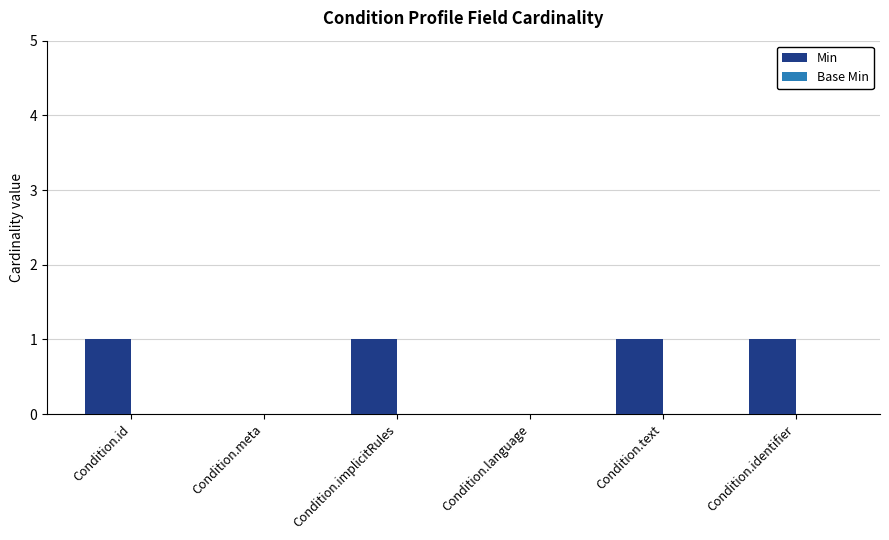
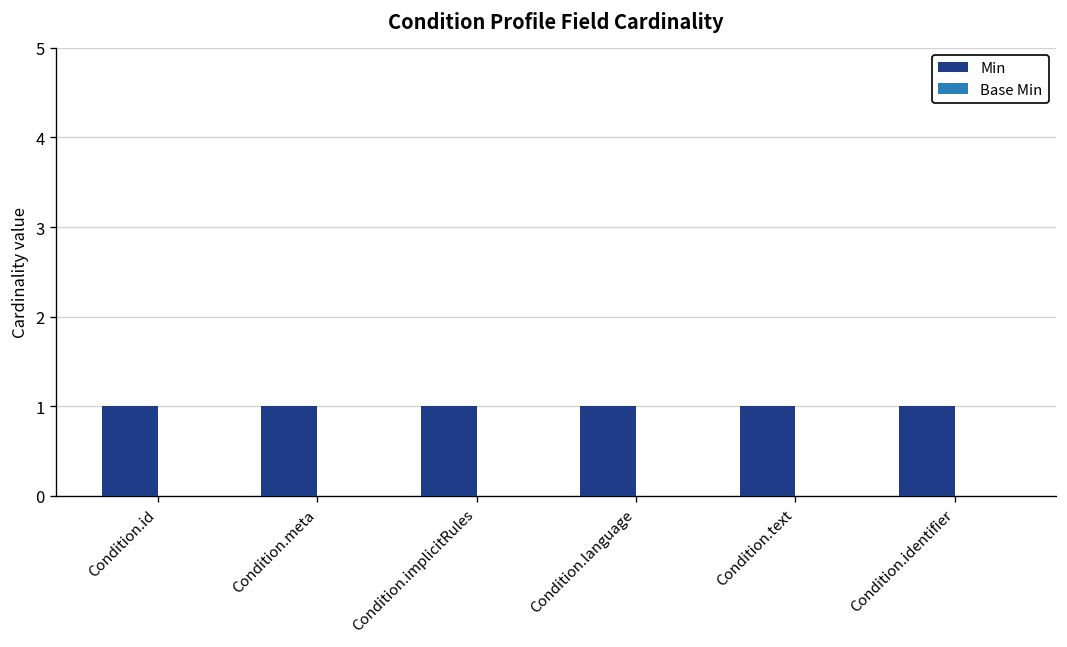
Min, Condition.meta: 0 -> 1
Min, Condition.language: 0 -> 1
